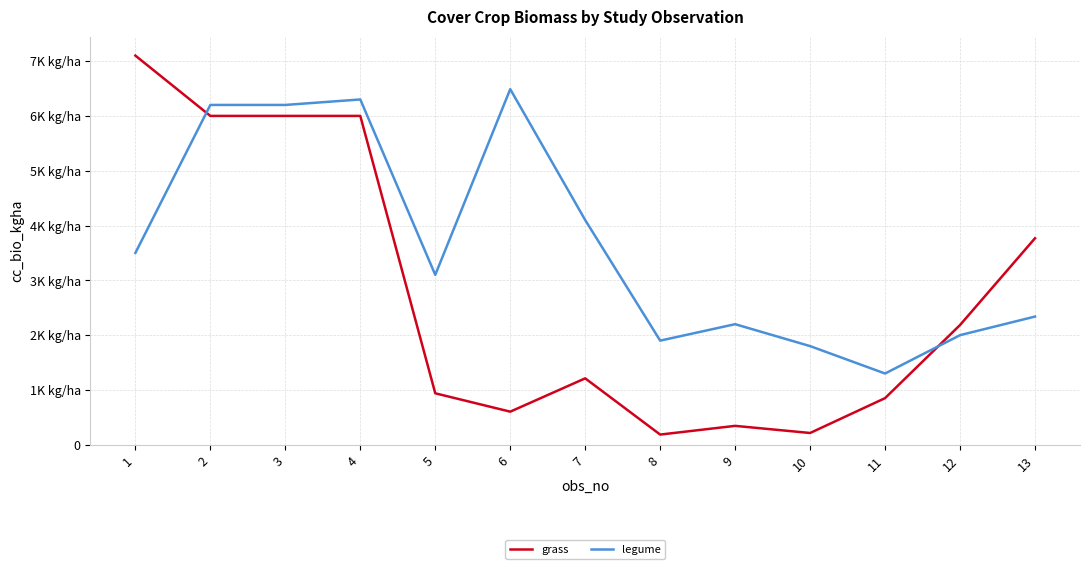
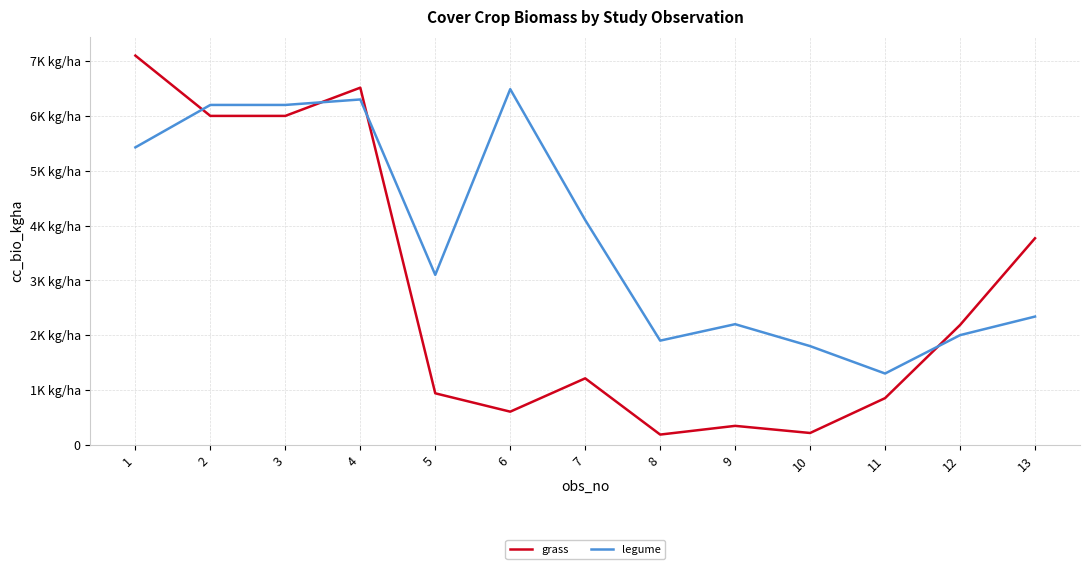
legume, 1: 3.5K kg/ha -> 5.4K kg/ha
grass, 4: 6.0K kg/ha -> 6.5K kg/ha
